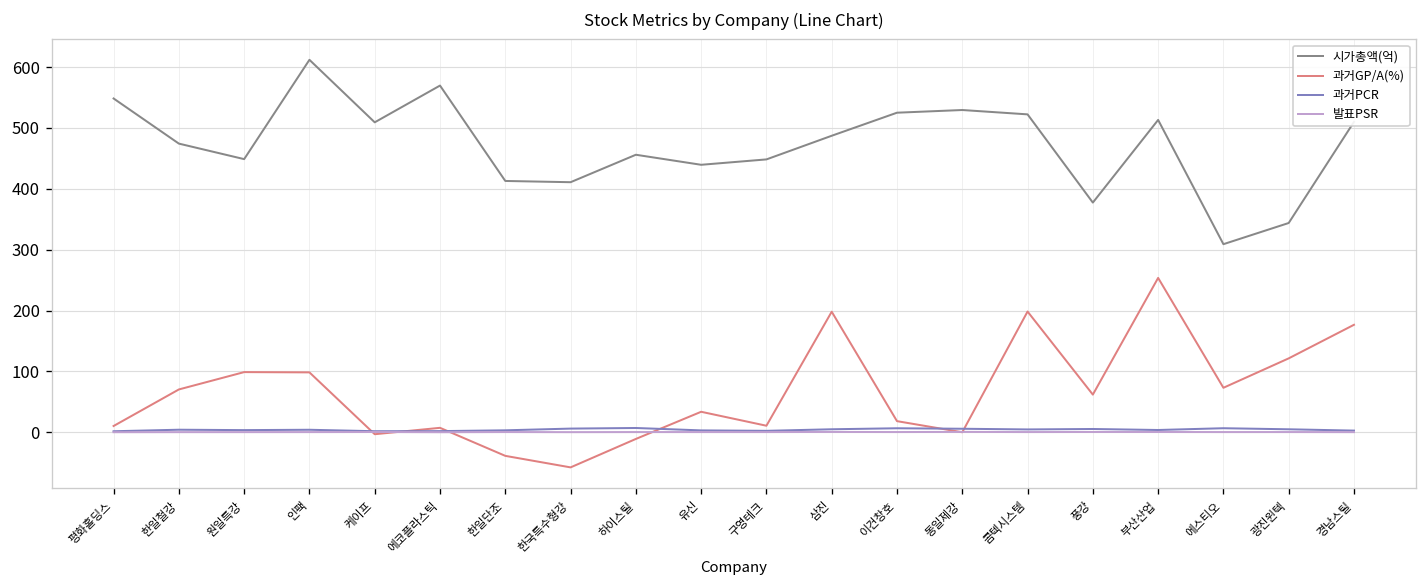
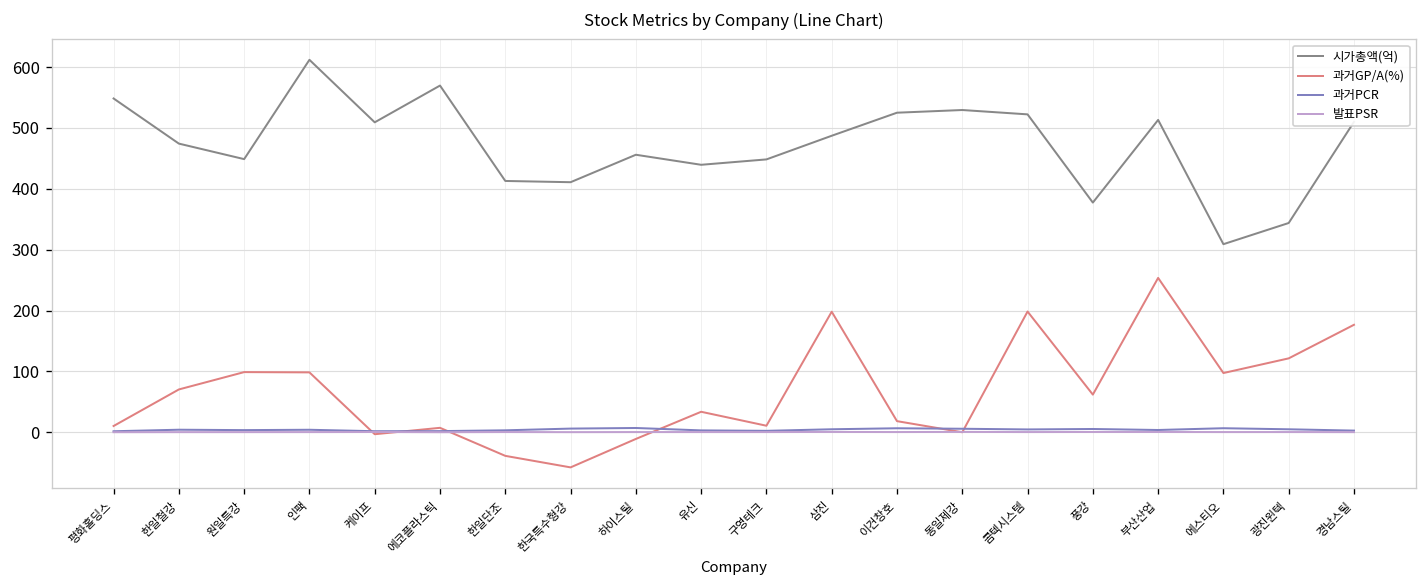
과거GP/A(%), 에스티오: 70 -> 100
